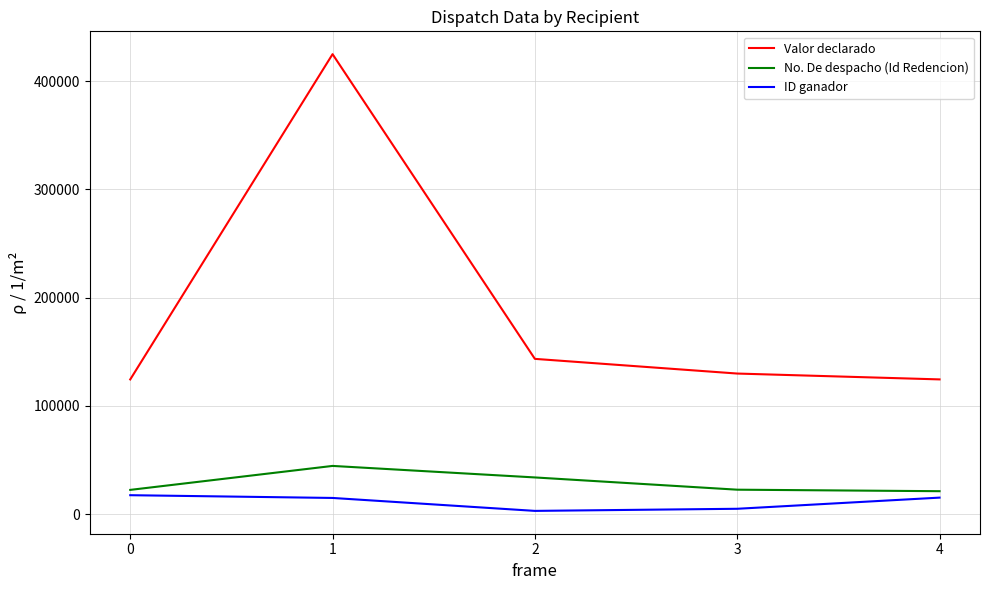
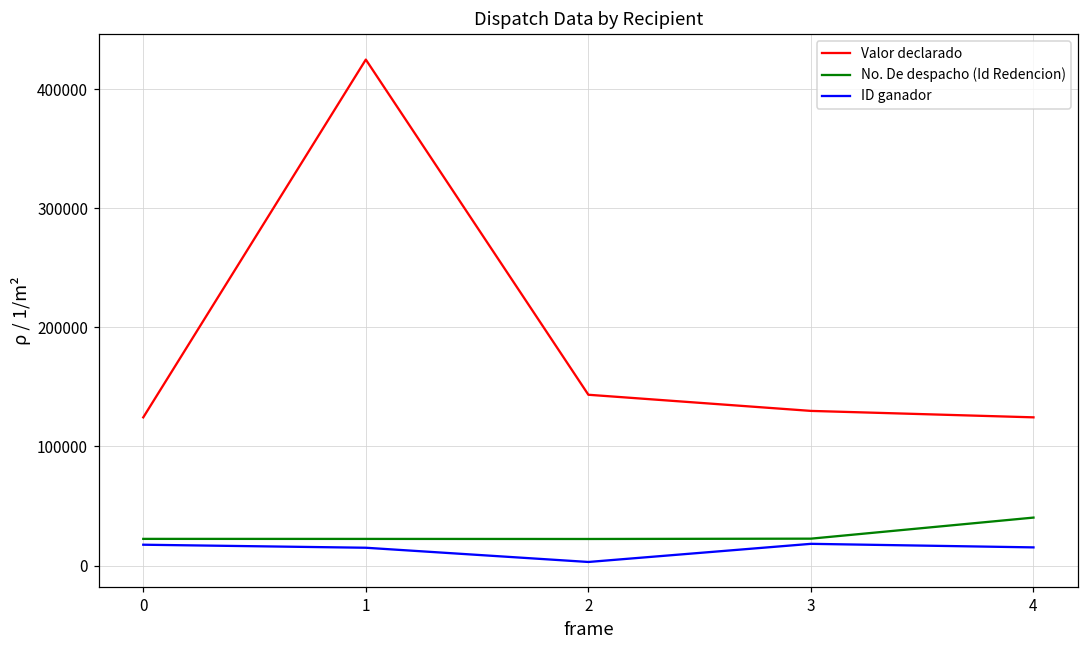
No. De despacho (Id Redencion), 1: 45000 -> 22000
No. De despacho (Id Redencion), 2: 34000 -> 22000
ID ganador, 3: 5000 -> 18000
No. De despacho (Id Redencion), 4: 21000 -> 40000
